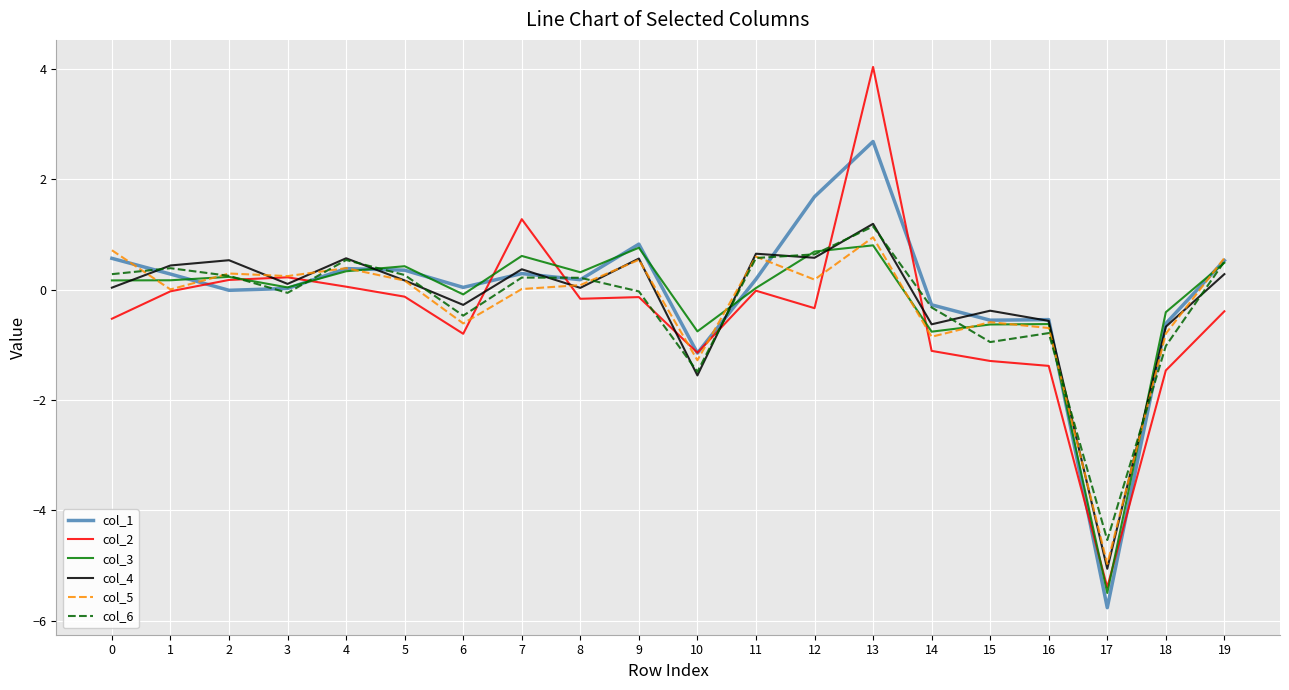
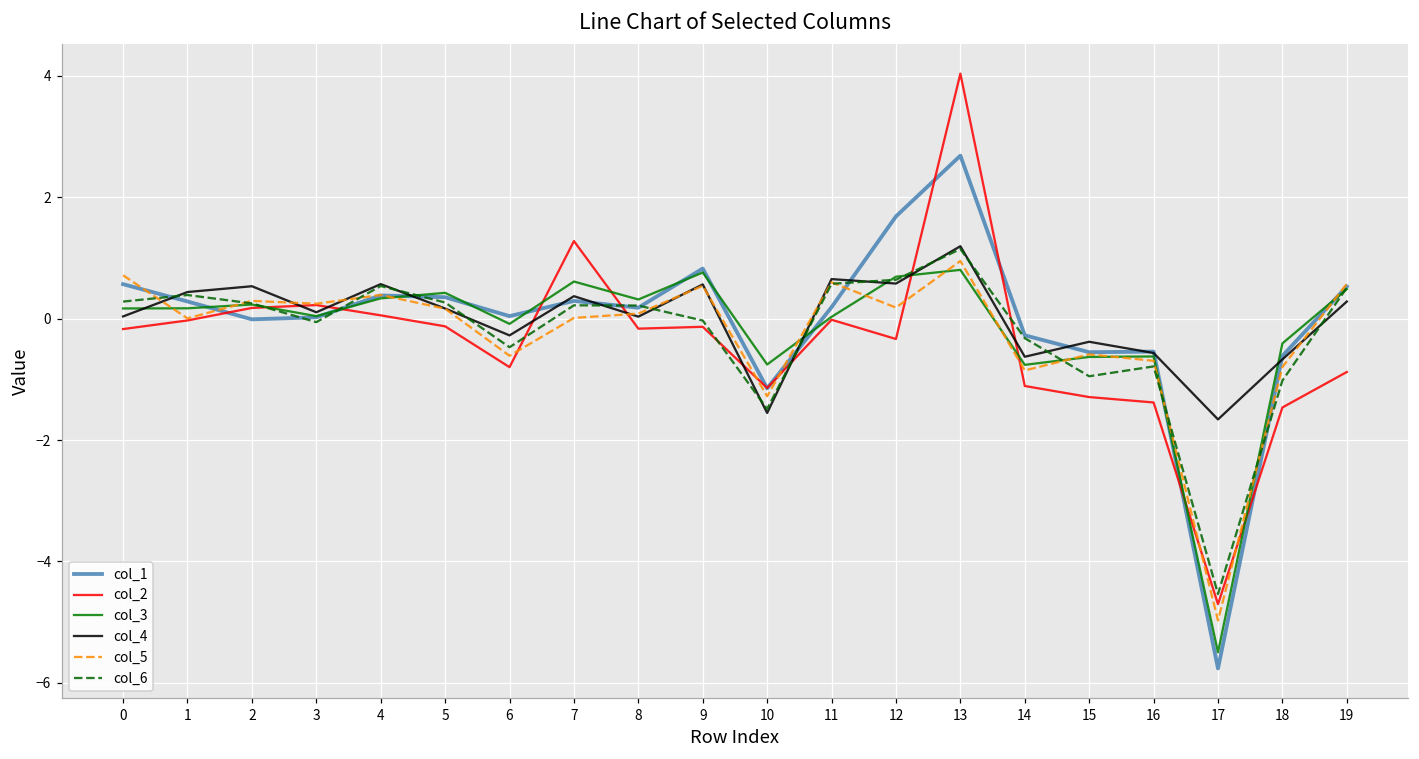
col_2, 0: -0.5 -> -0.2
col_2, 17: -5.4 -> -4.7
col_4, 17: -5.1 -> -1.7
col_2, 19: -0.4 -> -0.9
